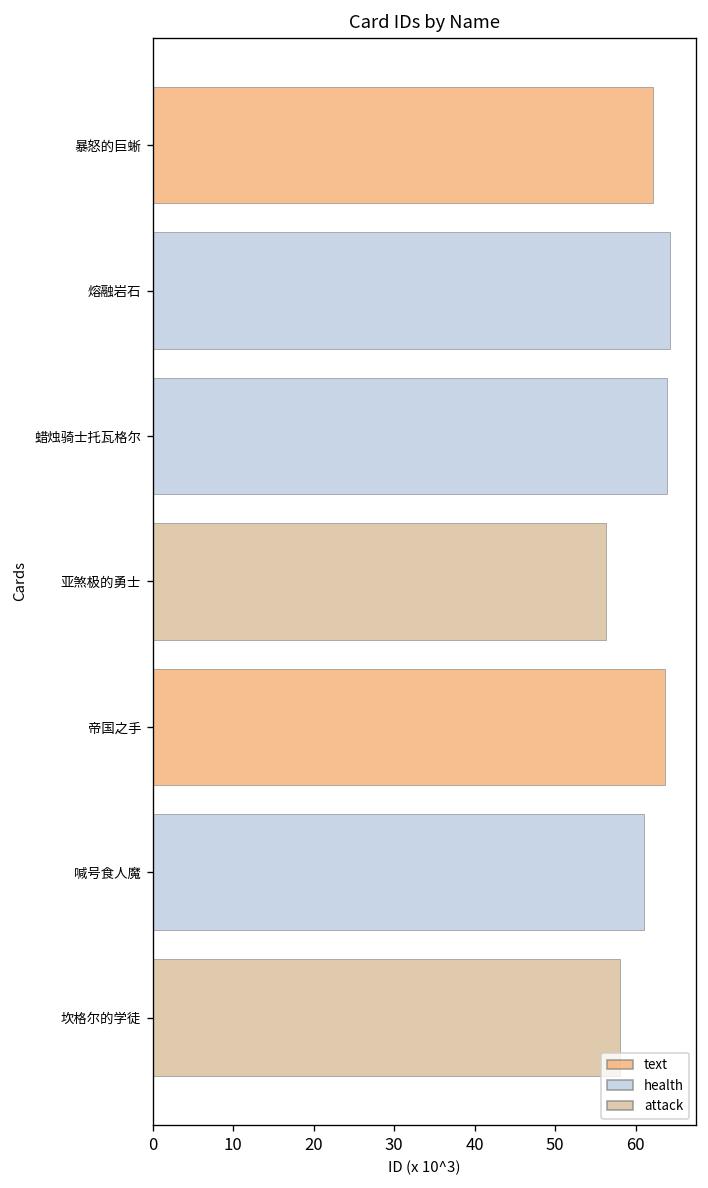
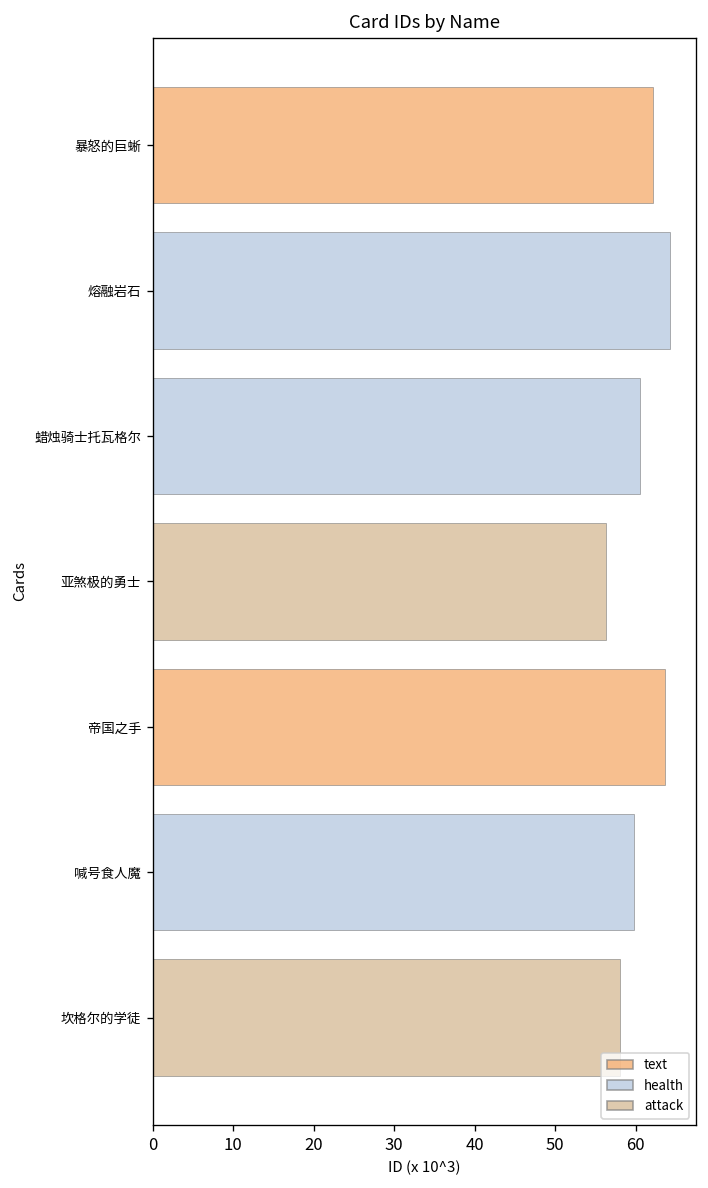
蜡烛骑士托瓦格尔: 64 -> 61
喊号食人魔: 61 -> 60
